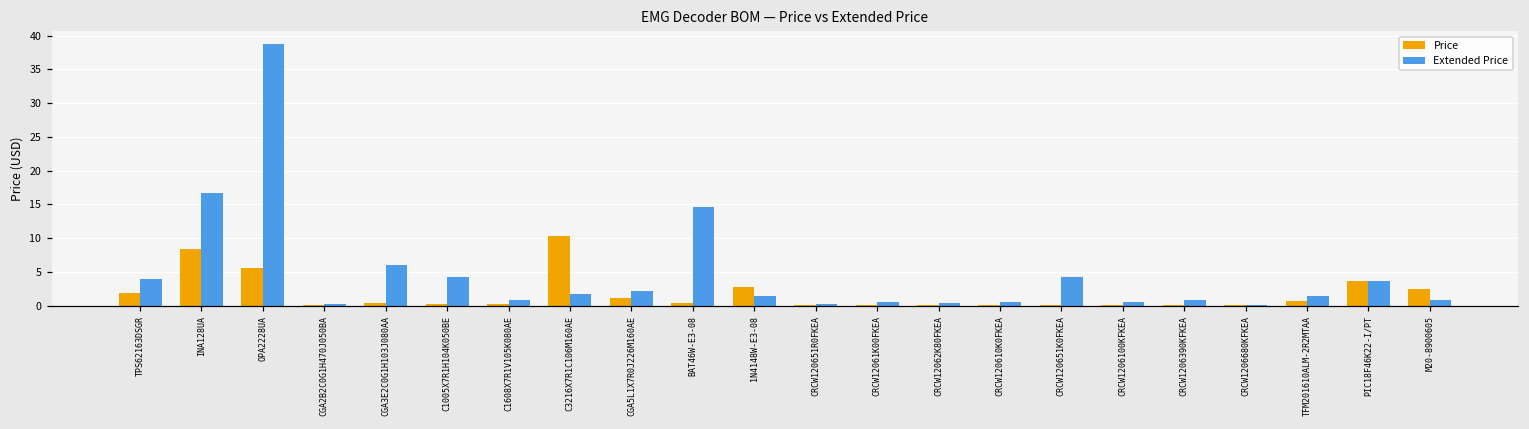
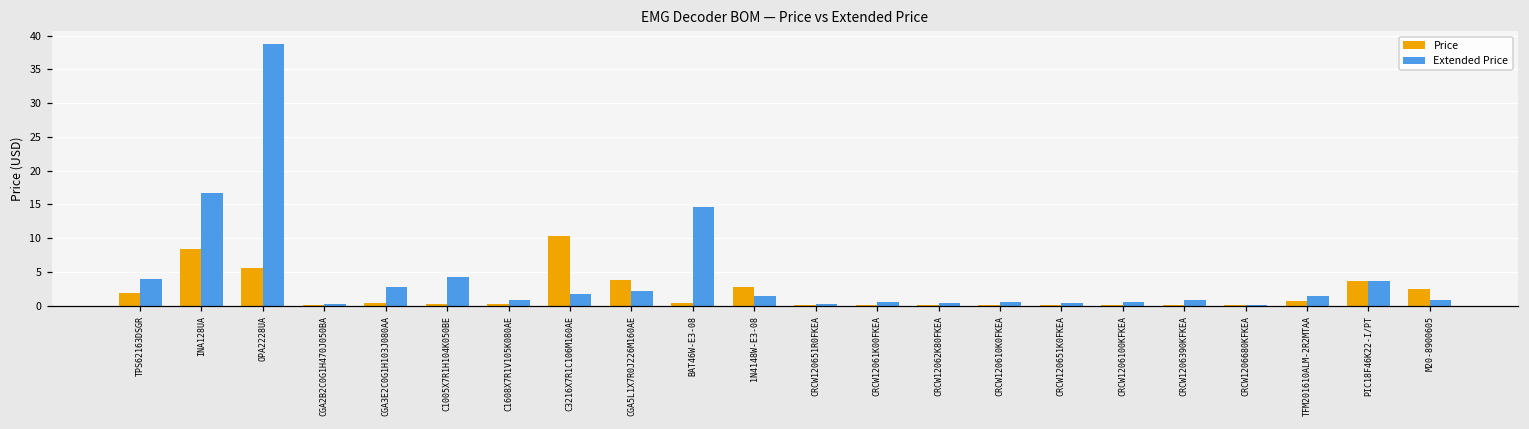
Extended Price, CGA3E2C0G1H103J080AA: 6 -> 3
Price, CGA5L1X7R0J226M160AE: 1 -> 4
Extended Price, CRCW120651K0FKEA: 4 -> 0
